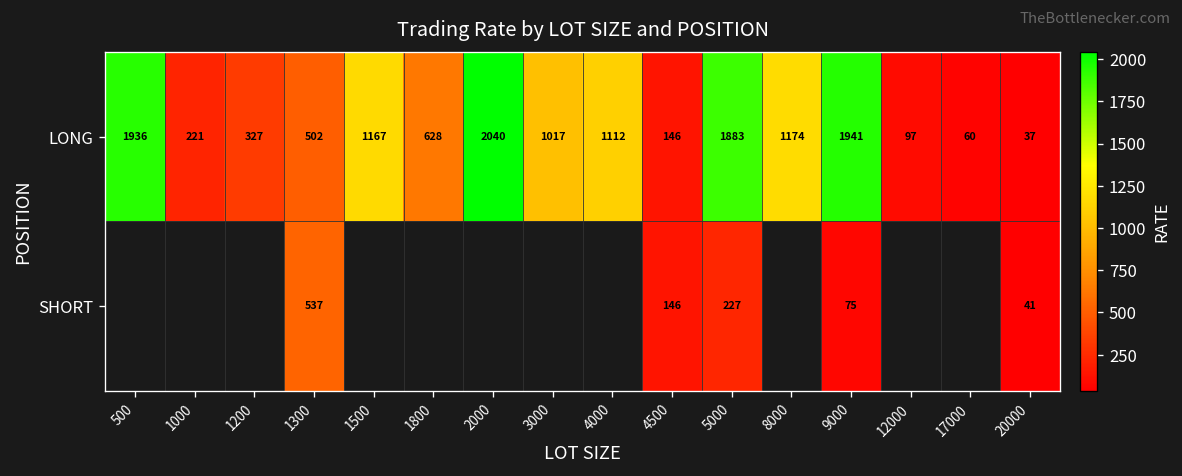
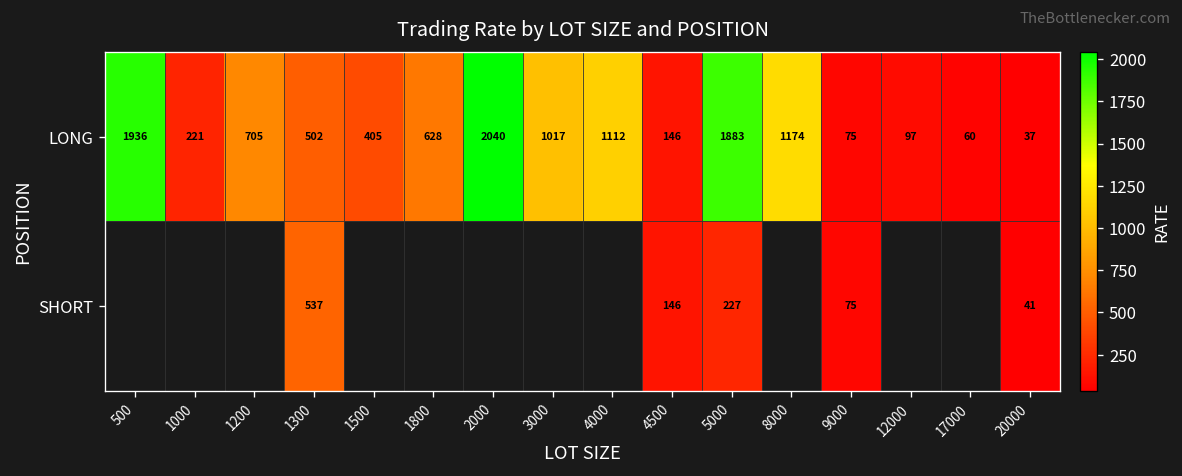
LONG, 1200: 327 -> 705
LONG, 1500: 1167 -> 405
LONG, 9000: 1941 -> 75
